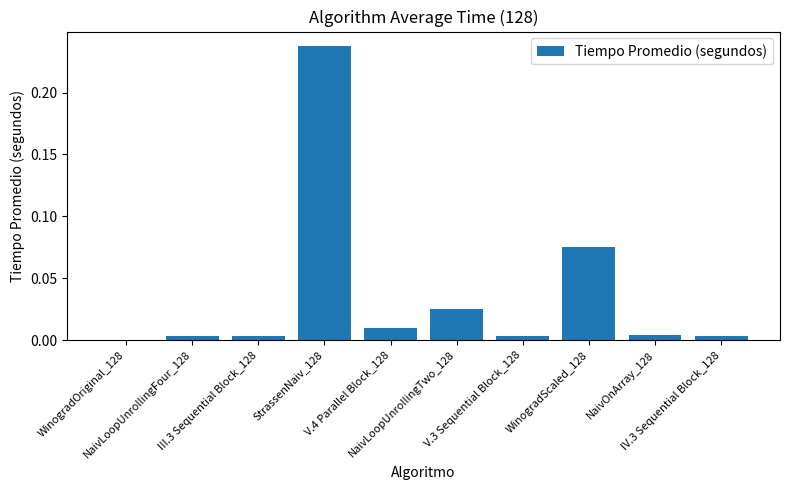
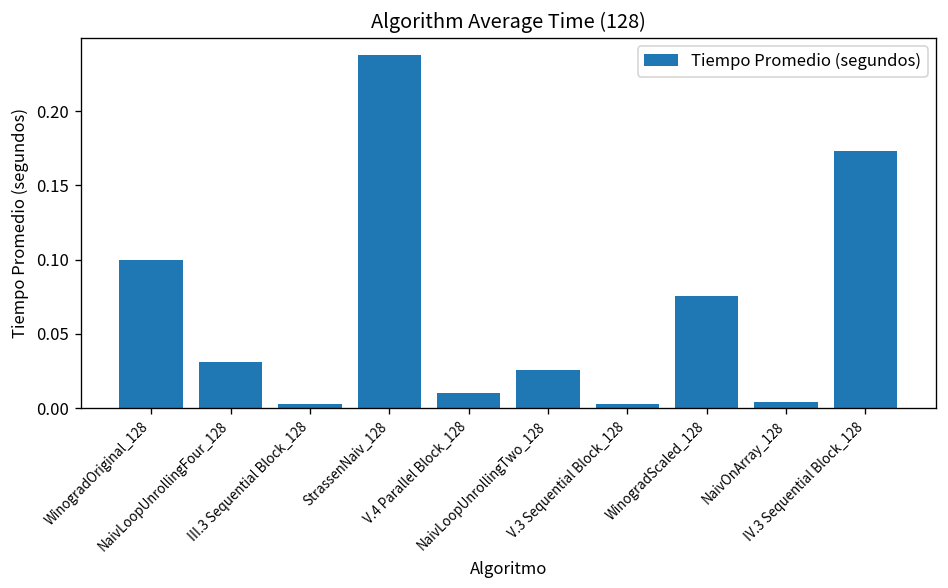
WinogradOriginal_128: 0.0 -> 0.1
NaivLoopUnrollingFour_128: 0.003 -> 0.031
IV.3 Sequential Block_128: 0.003 -> 0.173
